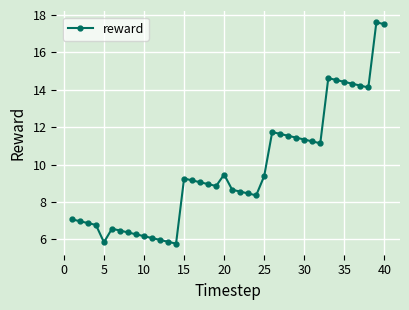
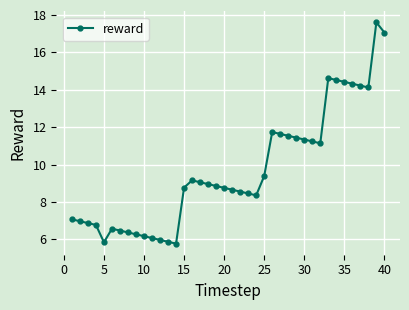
15: 9.3 -> 8.8
20: 9.5 -> 8.8
40: 17.5 -> 17.1
